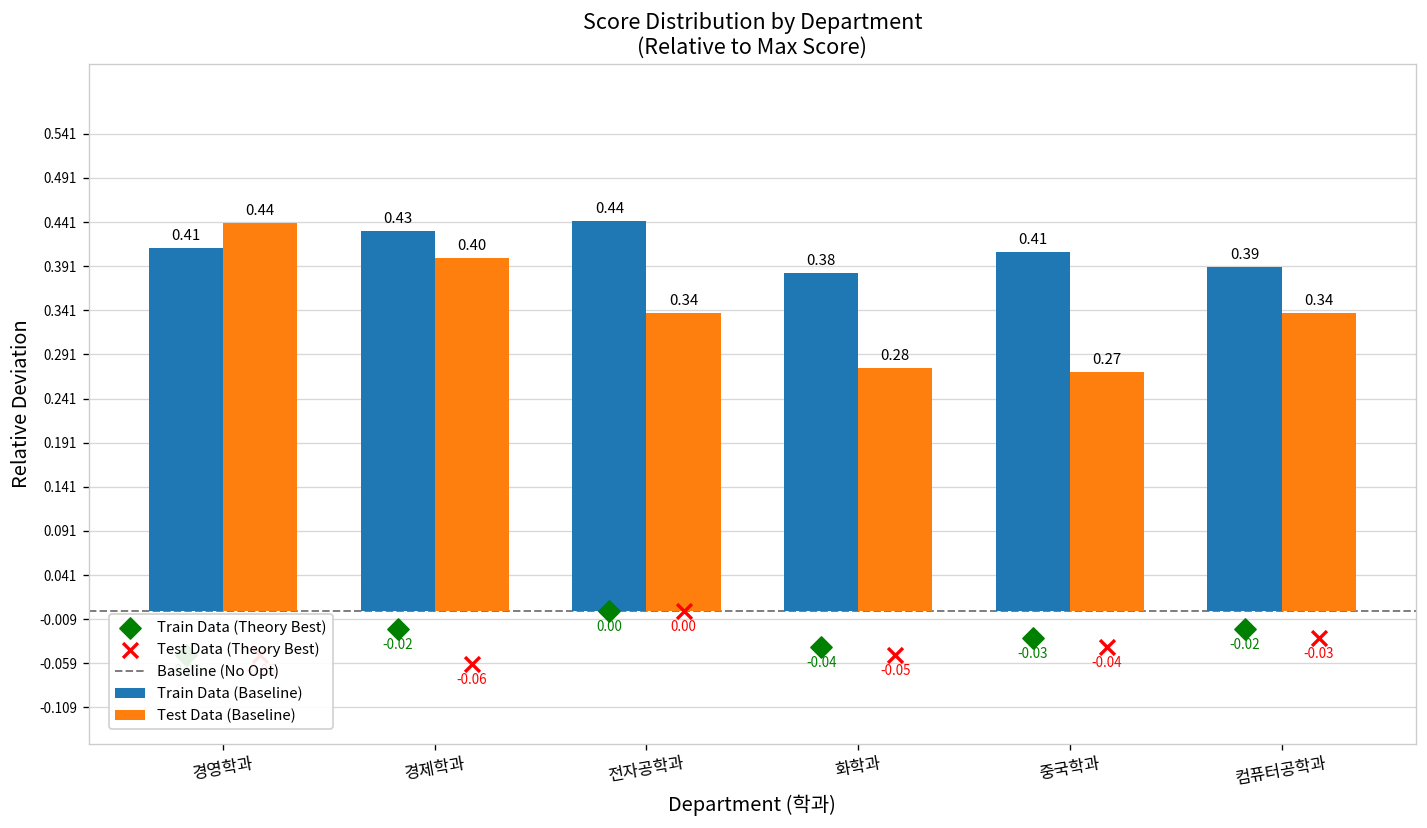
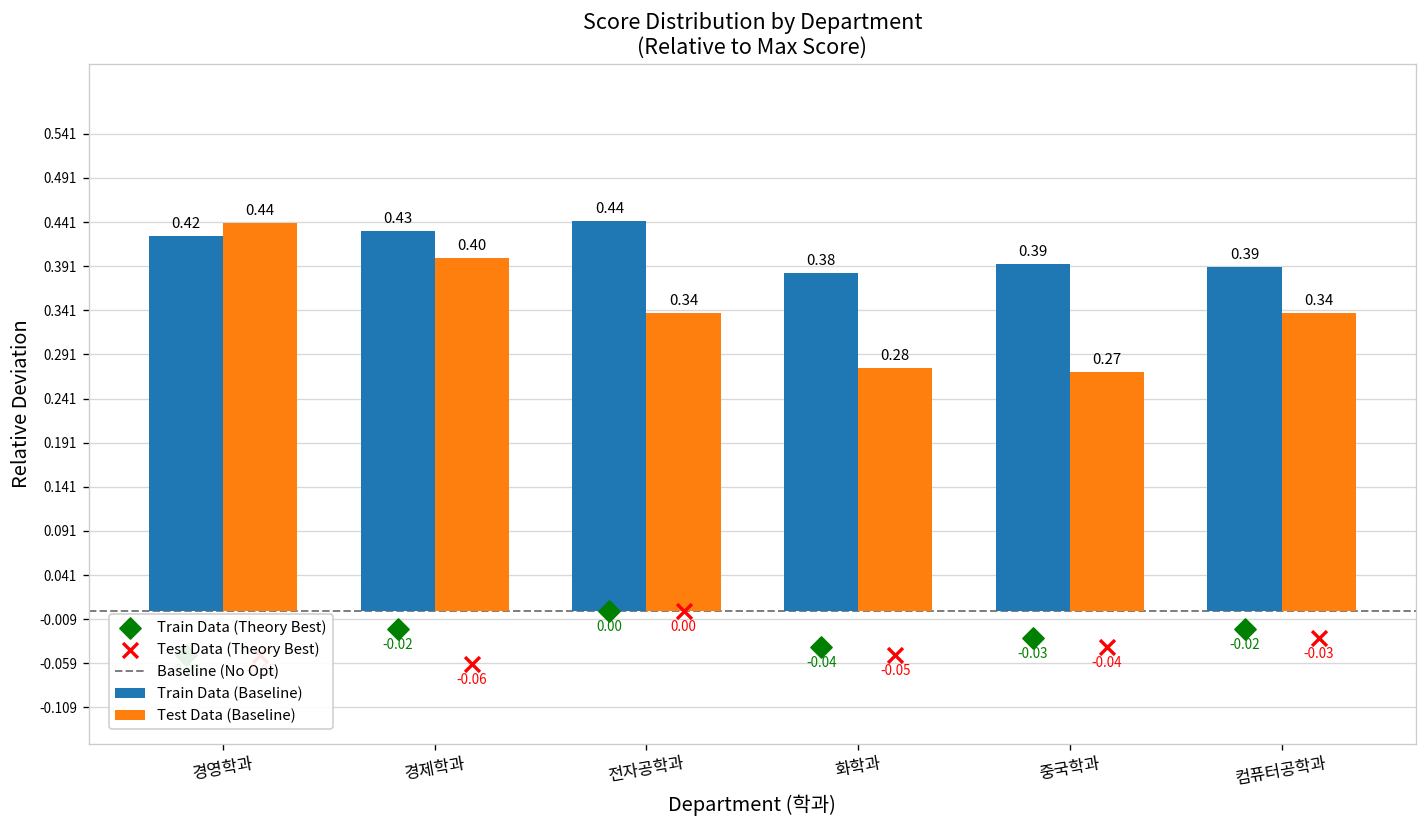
Train Data (Baseline), 경영학과: 0.41 -> 0.42
Train Data (Baseline), 중국학과: 0.41 -> 0.39
